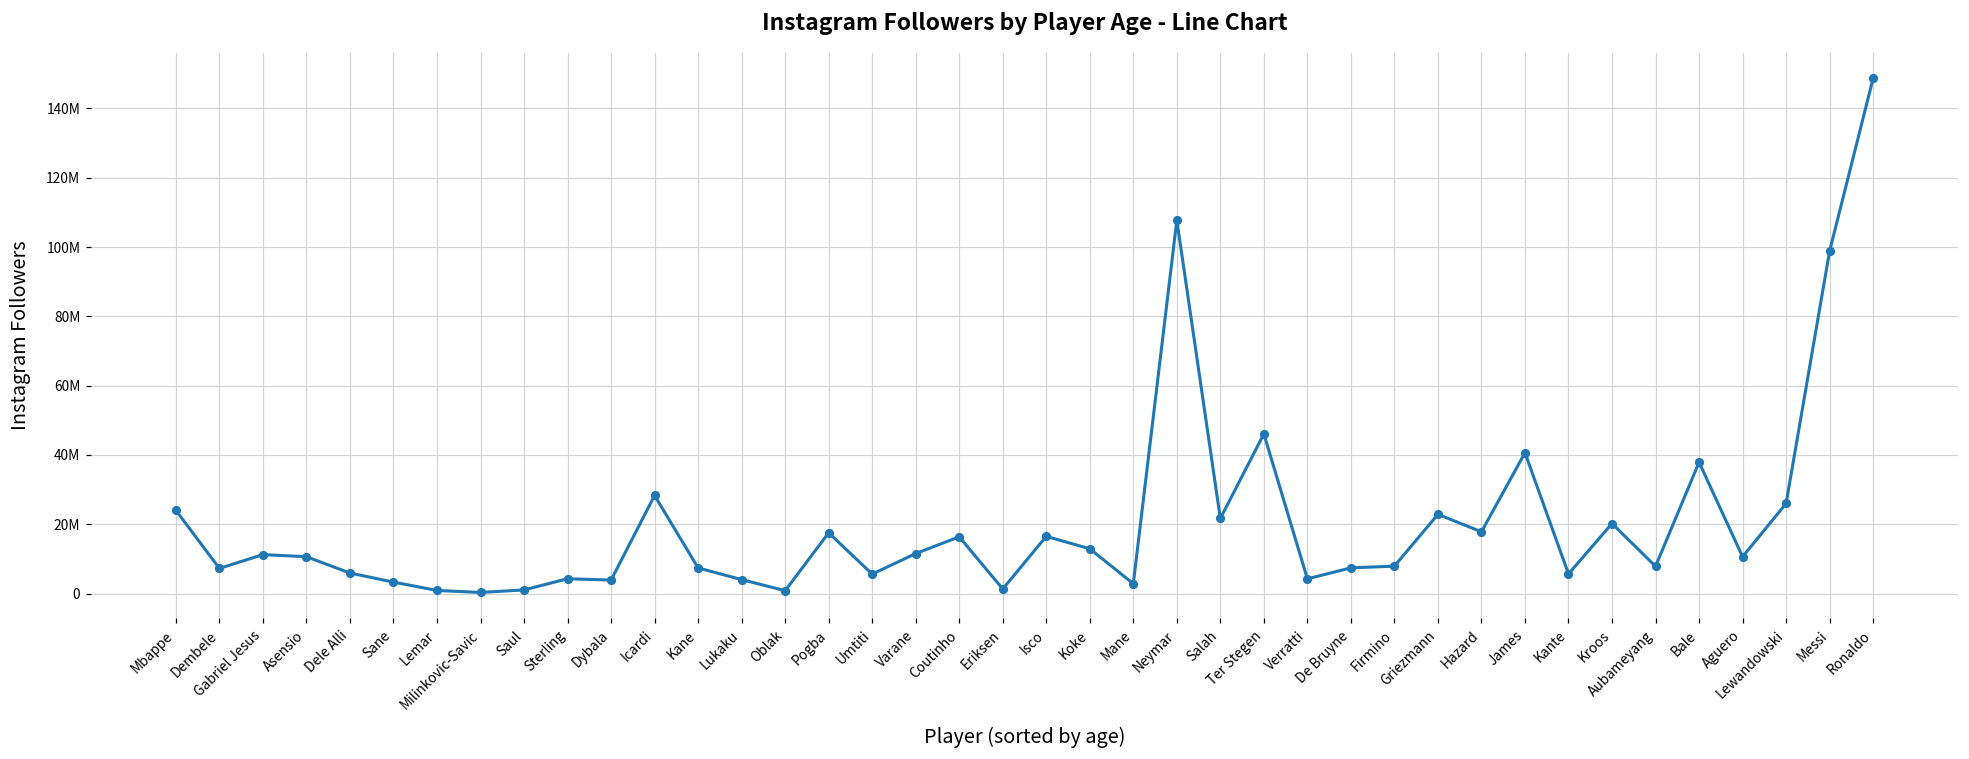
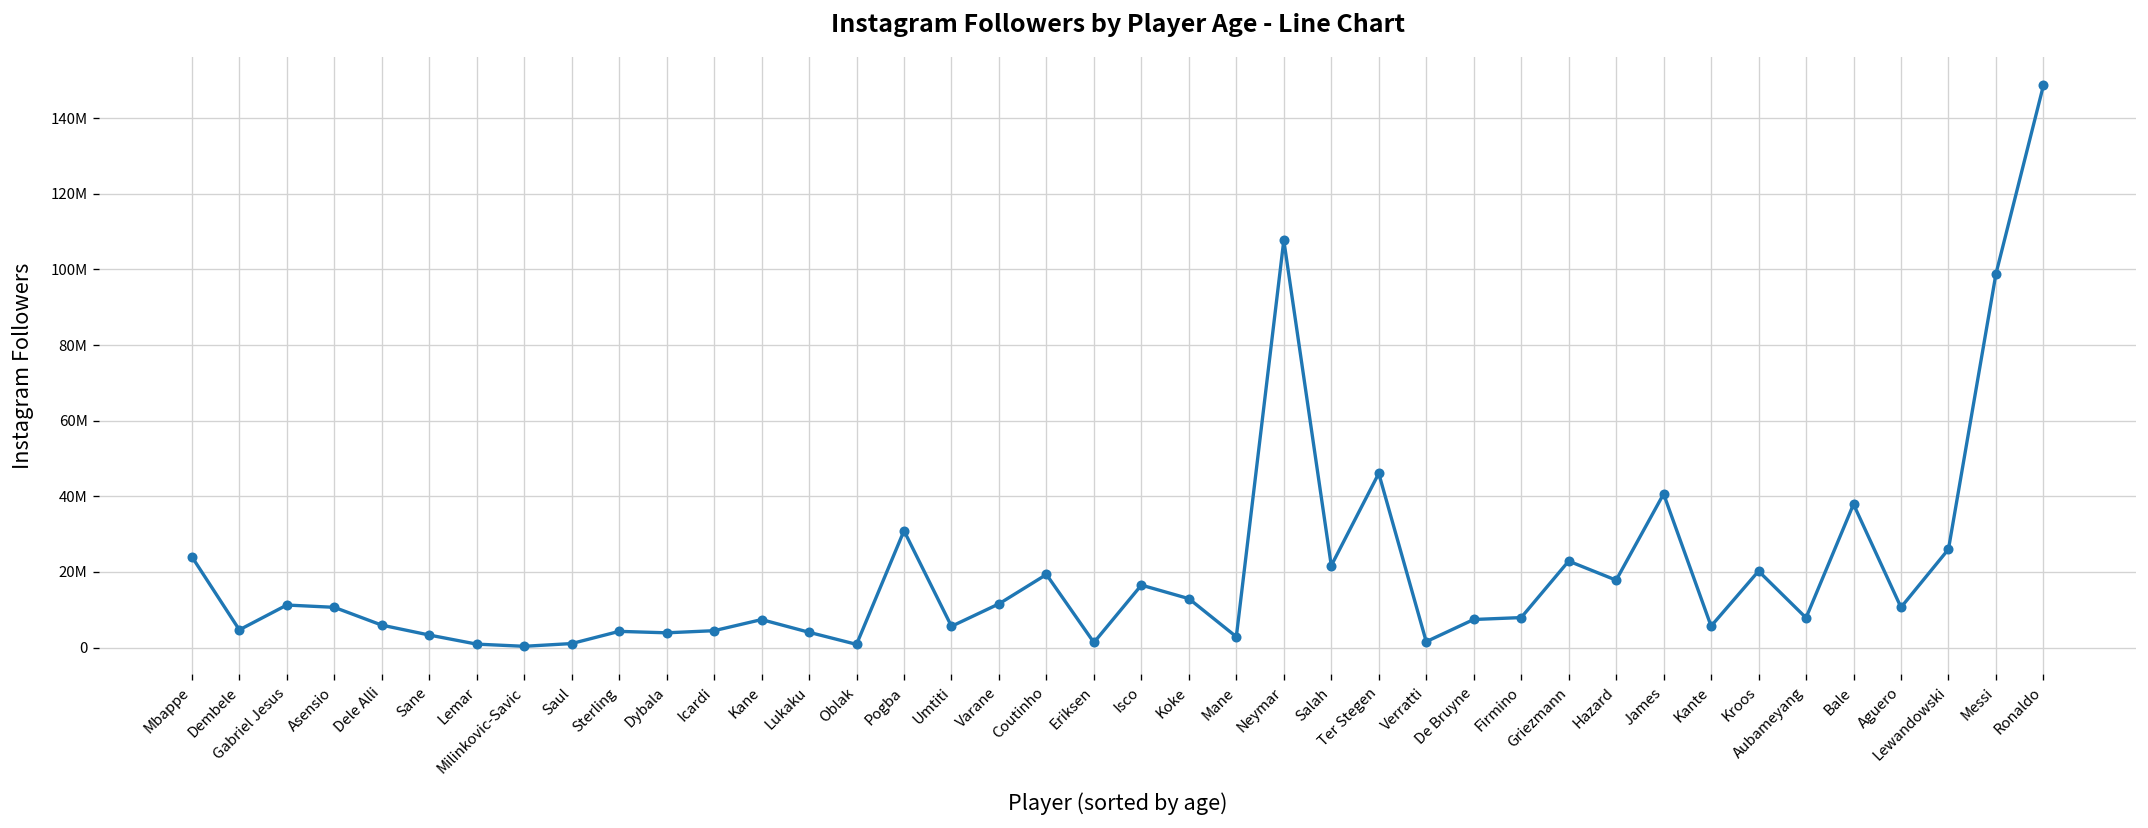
Dembele: 7000000 -> 5000000
Icardi: 28000000 -> 4000000
Pogba: 18000000 -> 31000000
Coutinho: 16000000 -> 19000000
Verratti: 4000000 -> 2000000
